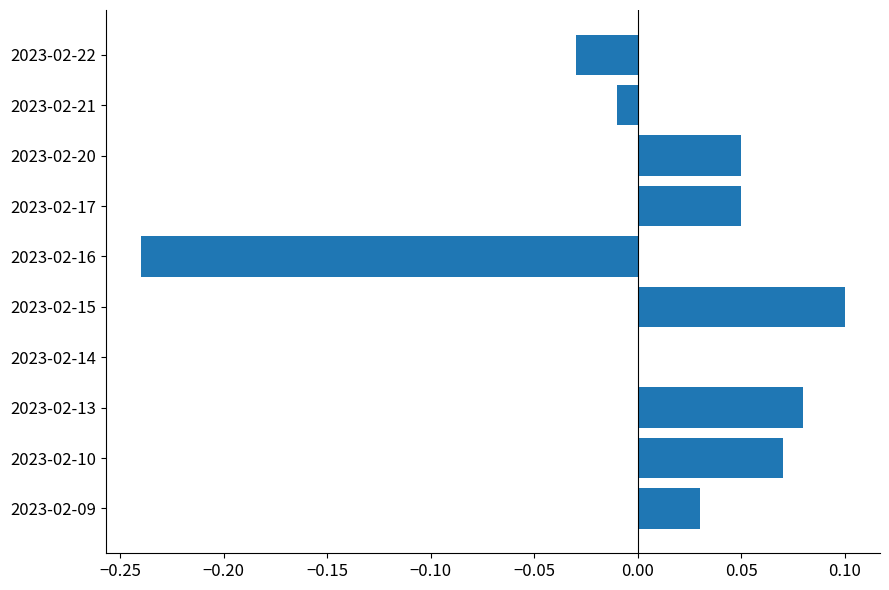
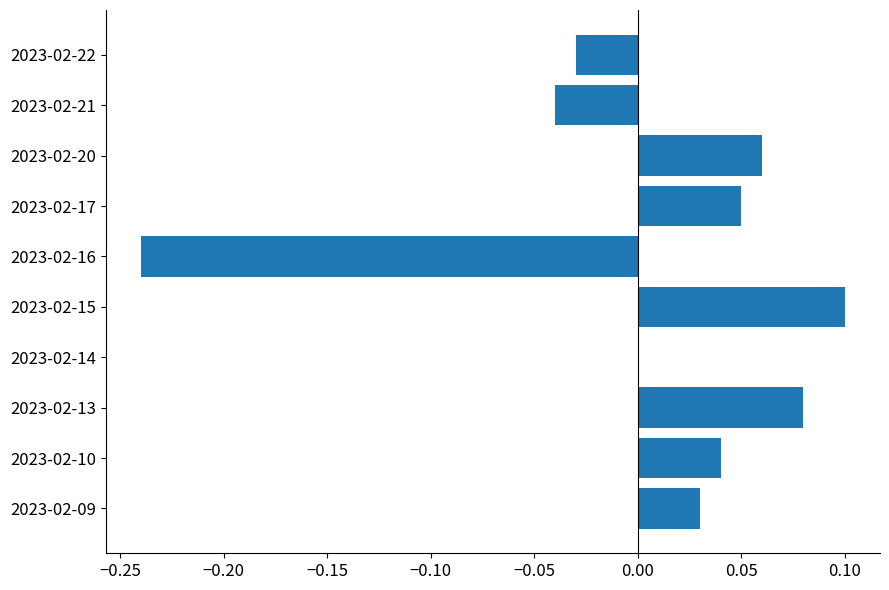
2023-02-21: -0.01 -> -0.04
2023-02-20: 0.05 -> 0.06
2023-02-10: 0.07 -> 0.04
